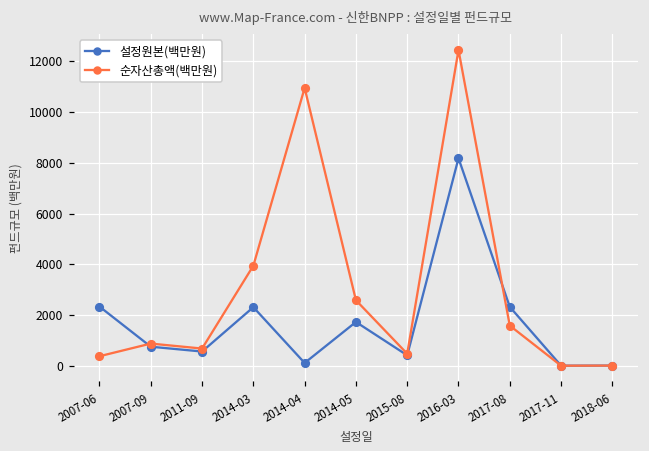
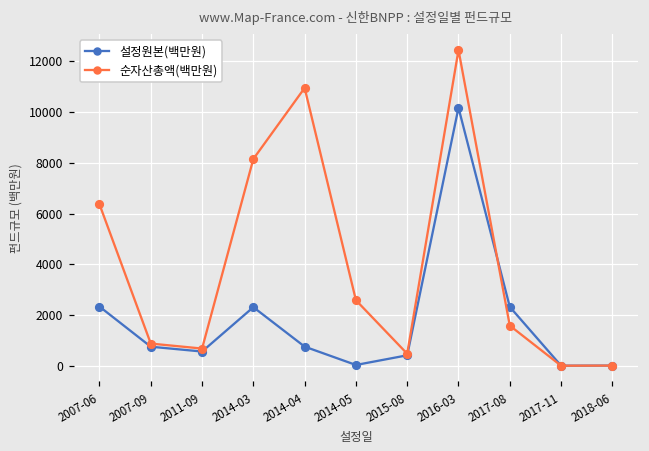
순자산총액(백만원), 2007-06: 400 -> 6400
순자산총액(백만원), 2014-03: 4000 -> 8100
설정원본(백만원), 2014-04: 100 -> 800
설정원본(백만원), 2014-05: 1700 -> 0
설정원본(백만원), 2016-03: 8200 -> 10200
